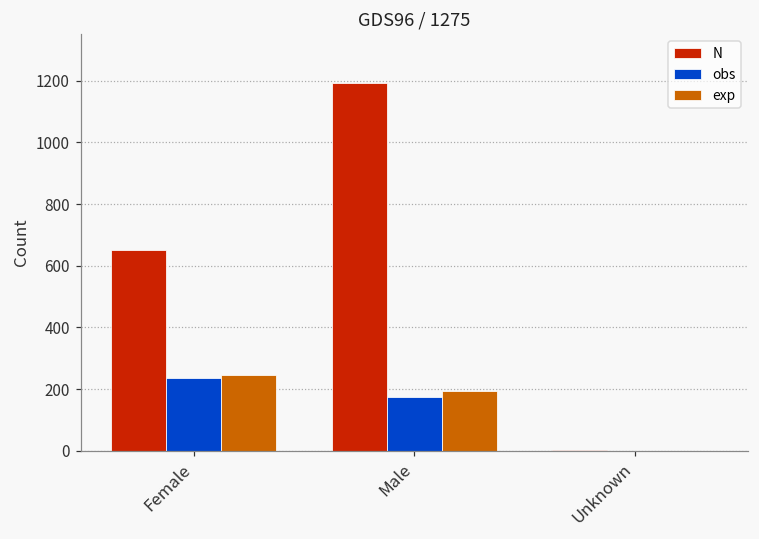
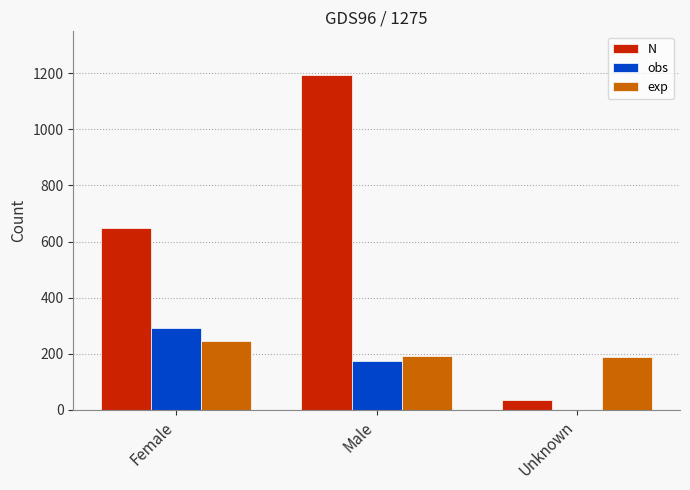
obs, Female: 240 -> 290
N, Unknown: 0 -> 30
exp, Unknown: 0 -> 190
